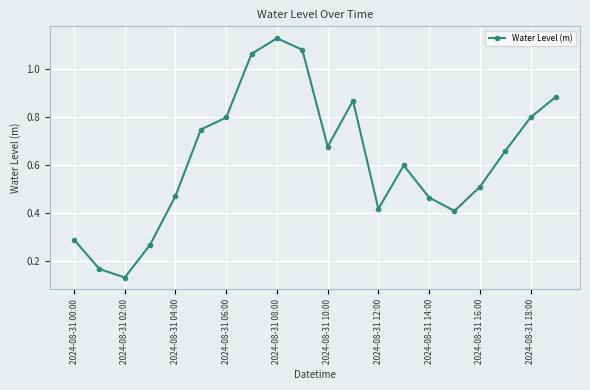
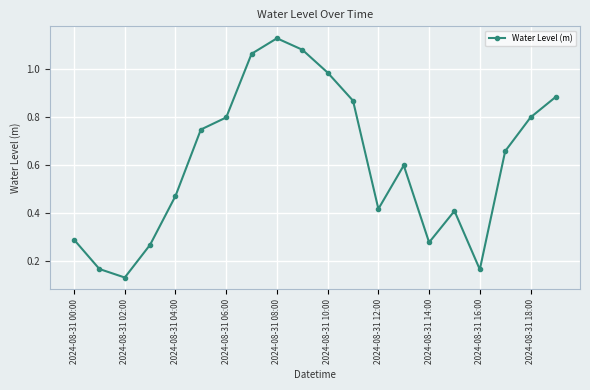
2024-08-31 10:00: 0.68 -> 0.99
2024-08-31 14:00: 0.46 -> 0.28
2024-08-31 16:00: 0.51 -> 0.16
